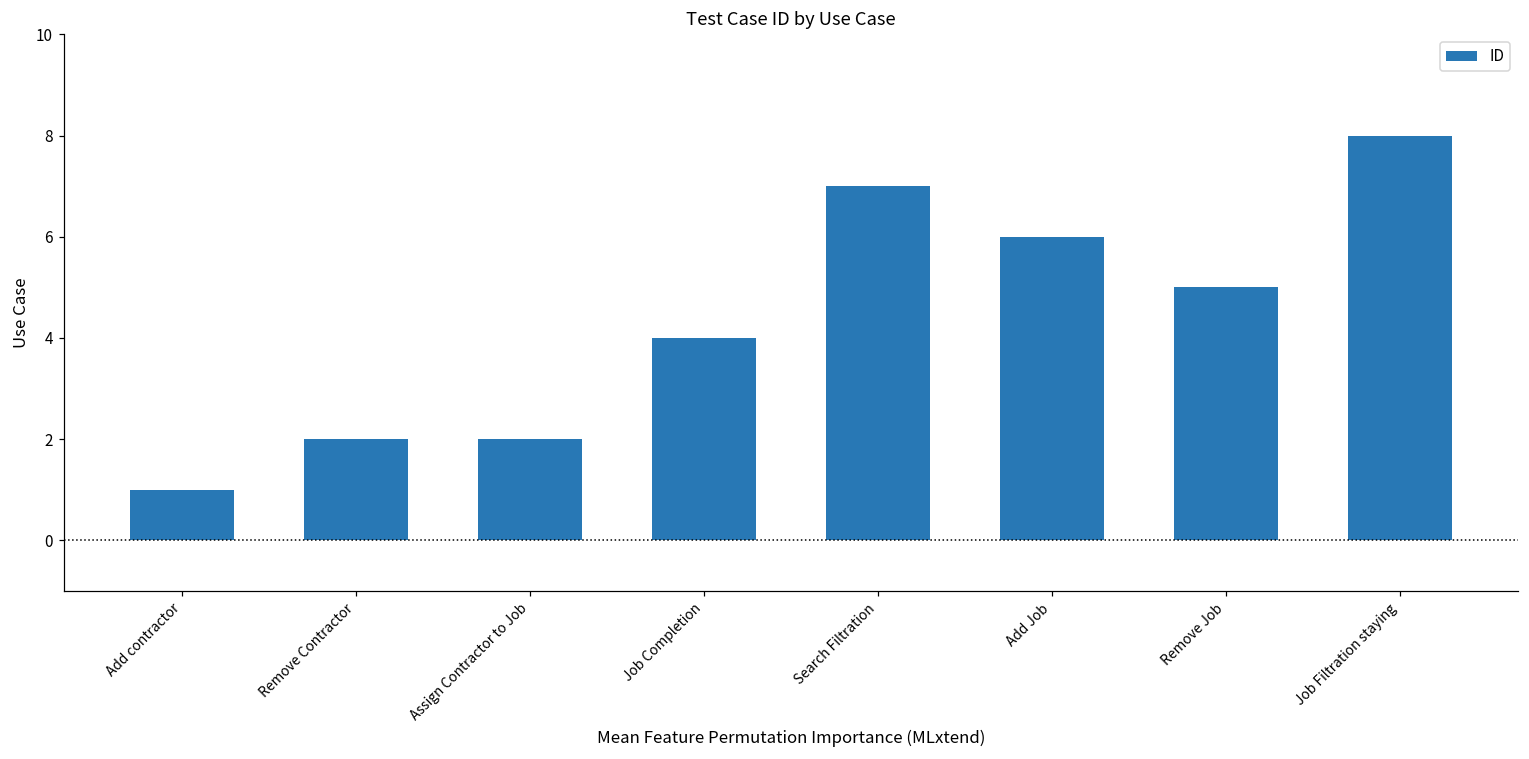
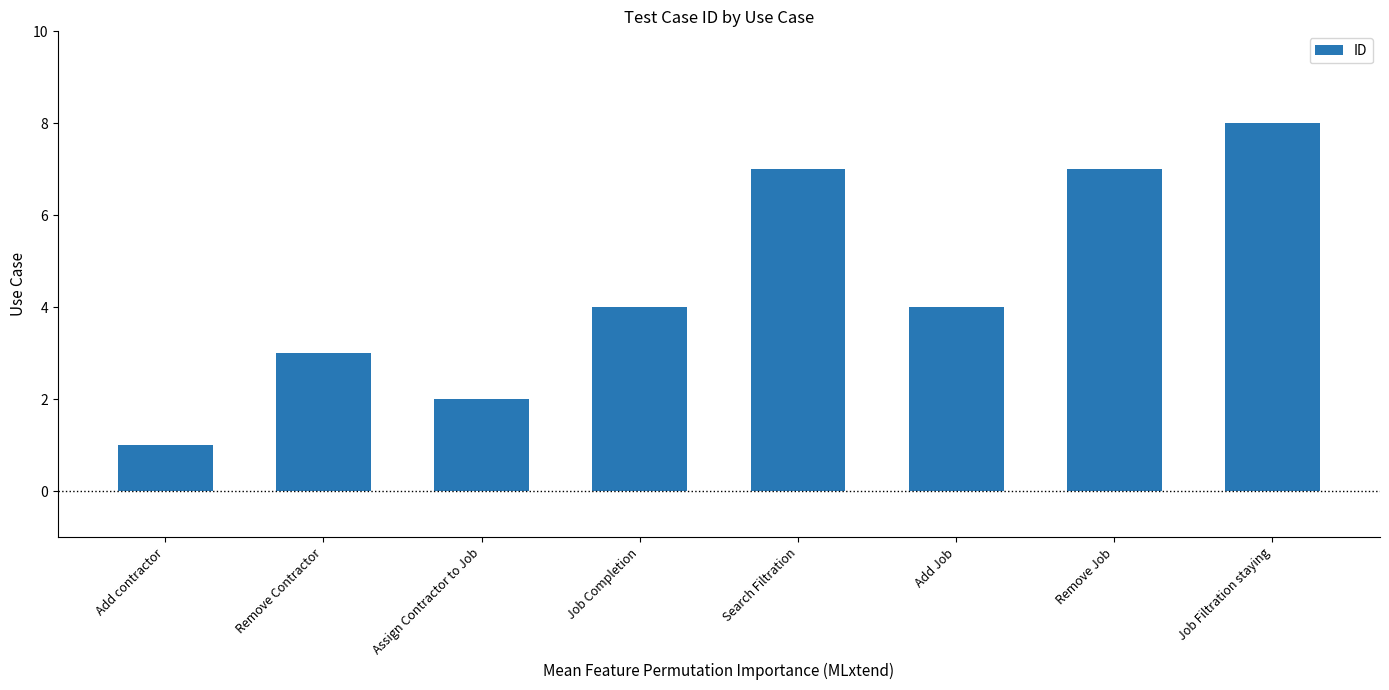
Remove Contractor: 2 -> 3
Add Job: 6 -> 4
Remove Job: 5 -> 7
